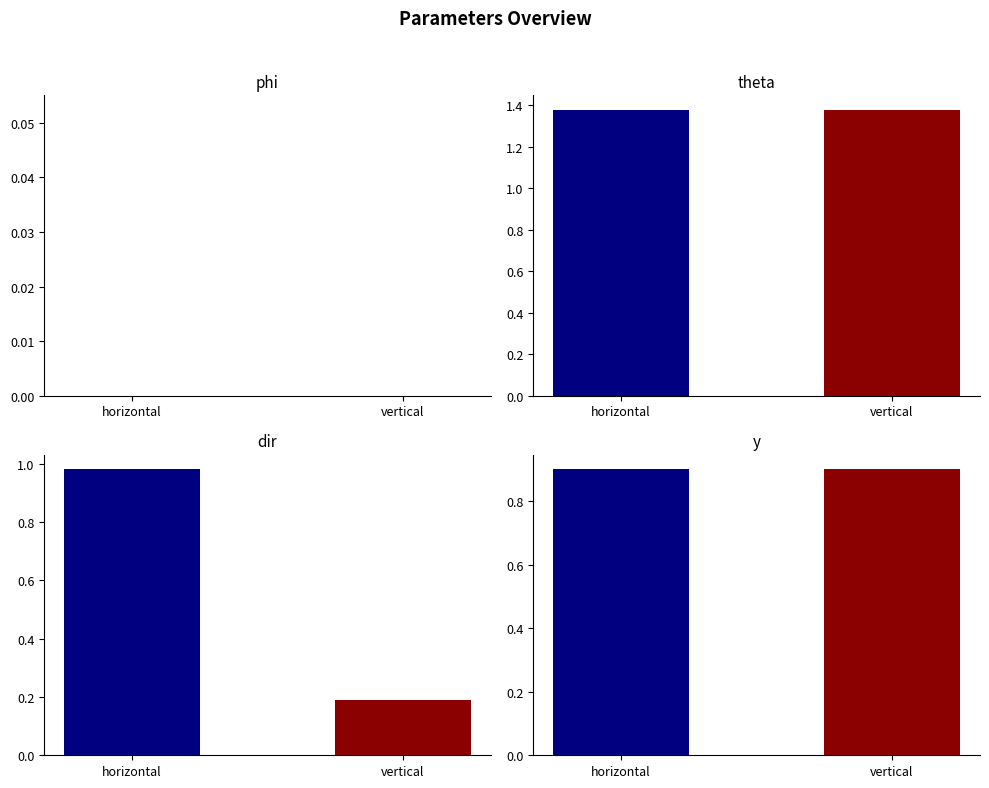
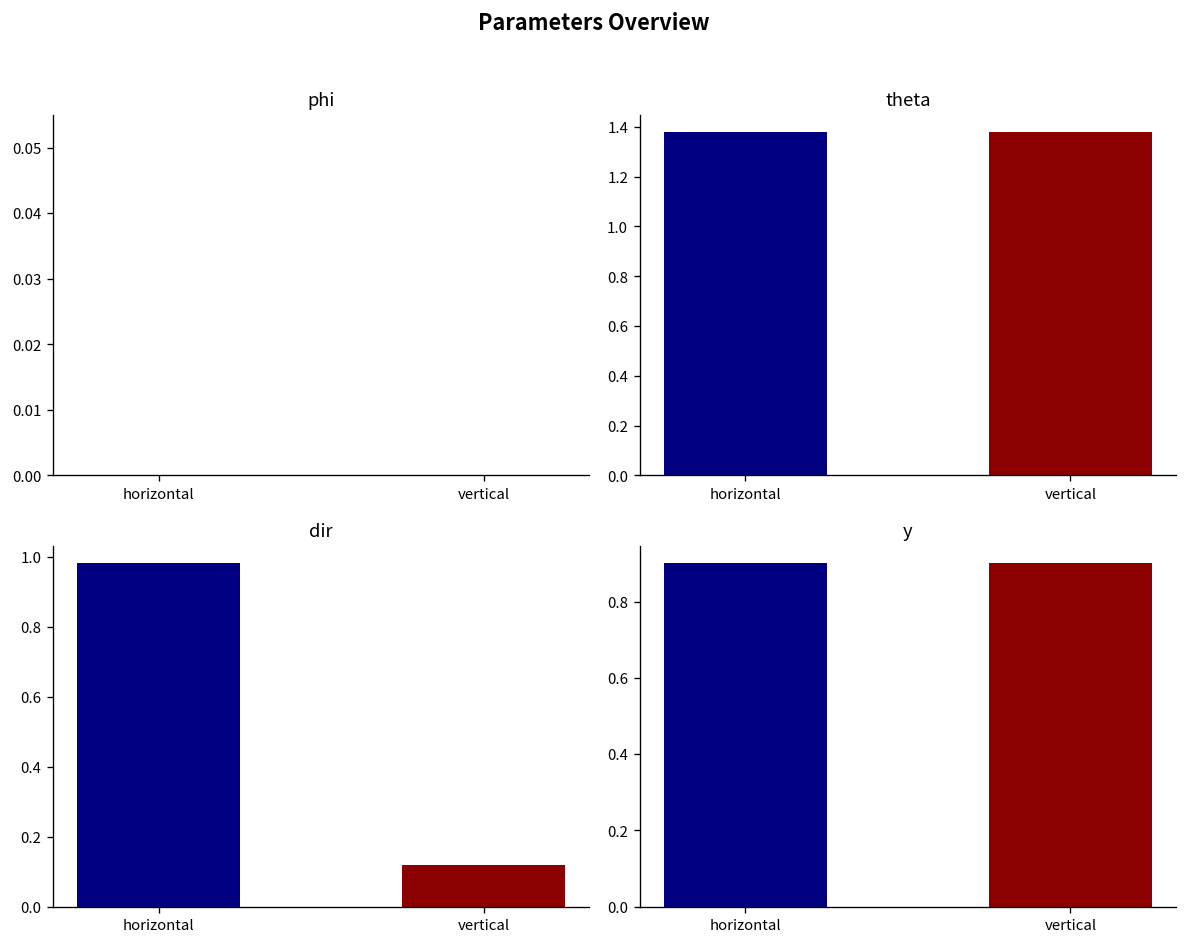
dir, vertical: 0.19 -> 0.12
